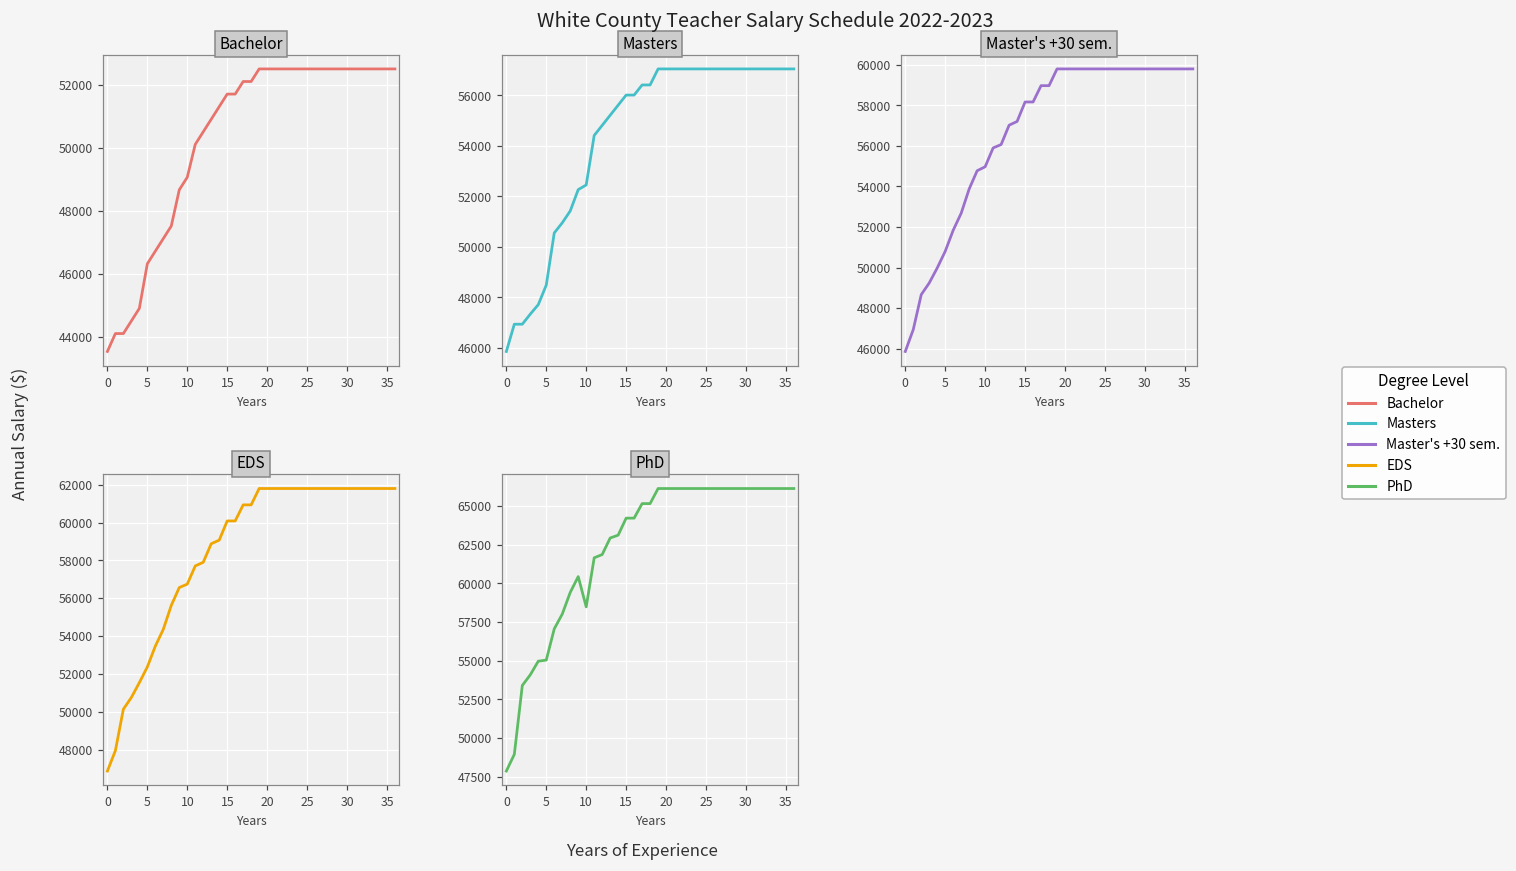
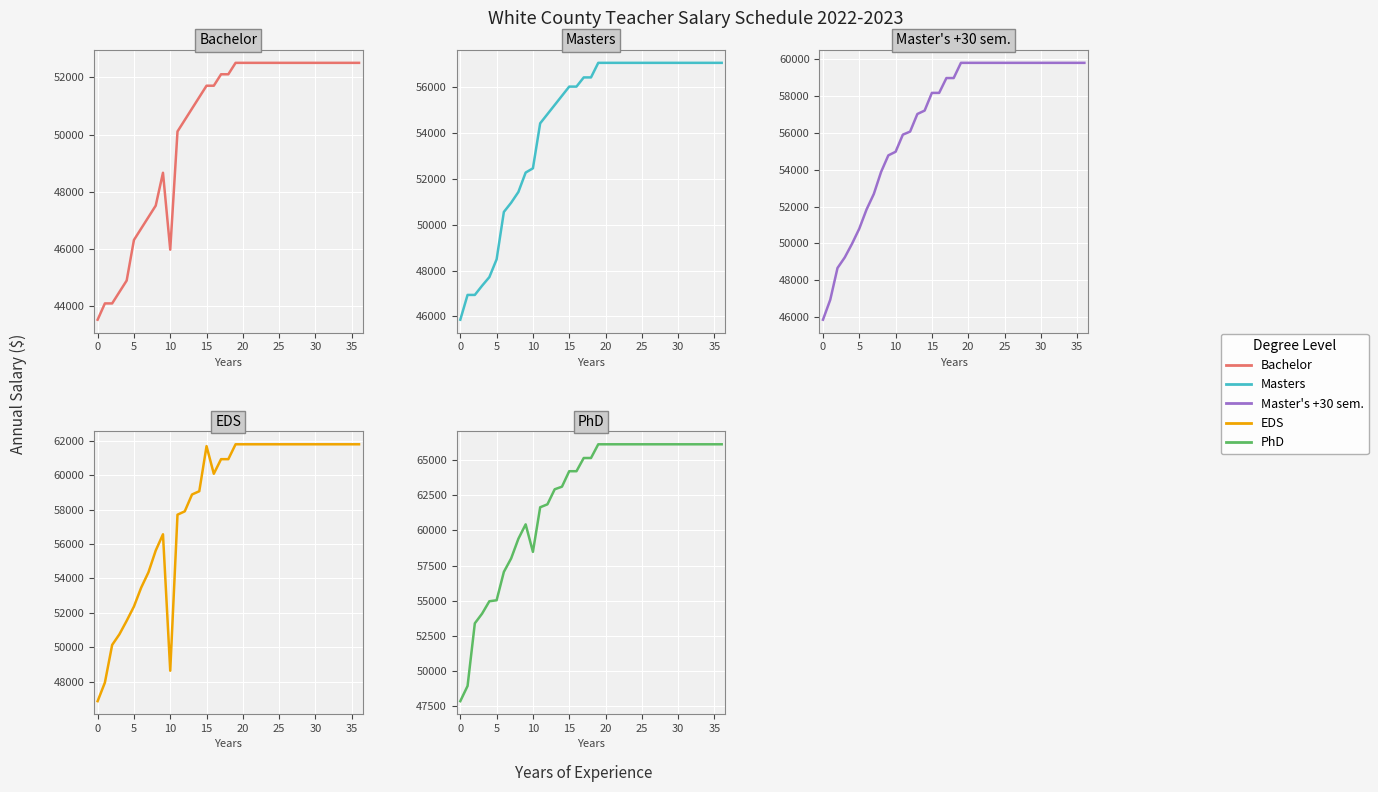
Bachelor, 10: 49100 -> 46000
EDS, 10: 56700 -> 48600
EDS, 15: 60100 -> 61700
